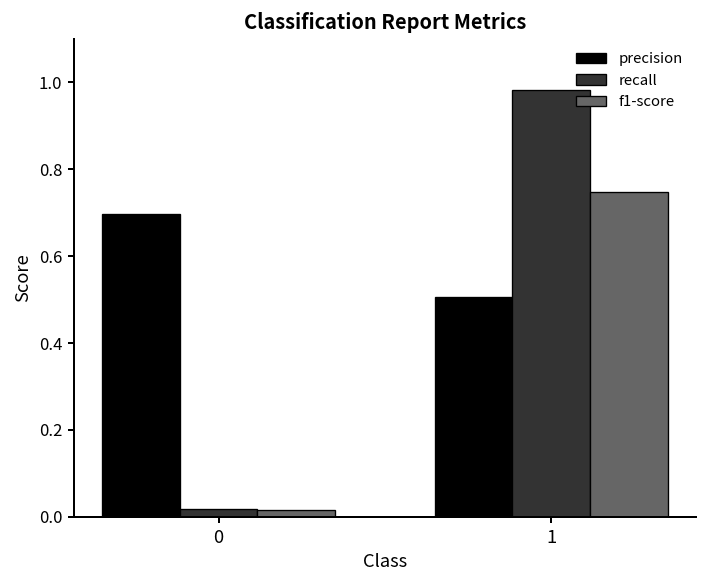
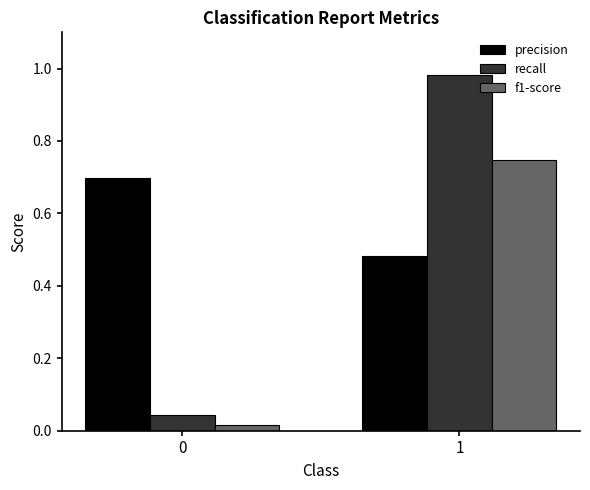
recall, 0: 0.02 -> 0.04
precision, 1: 0.51 -> 0.48
